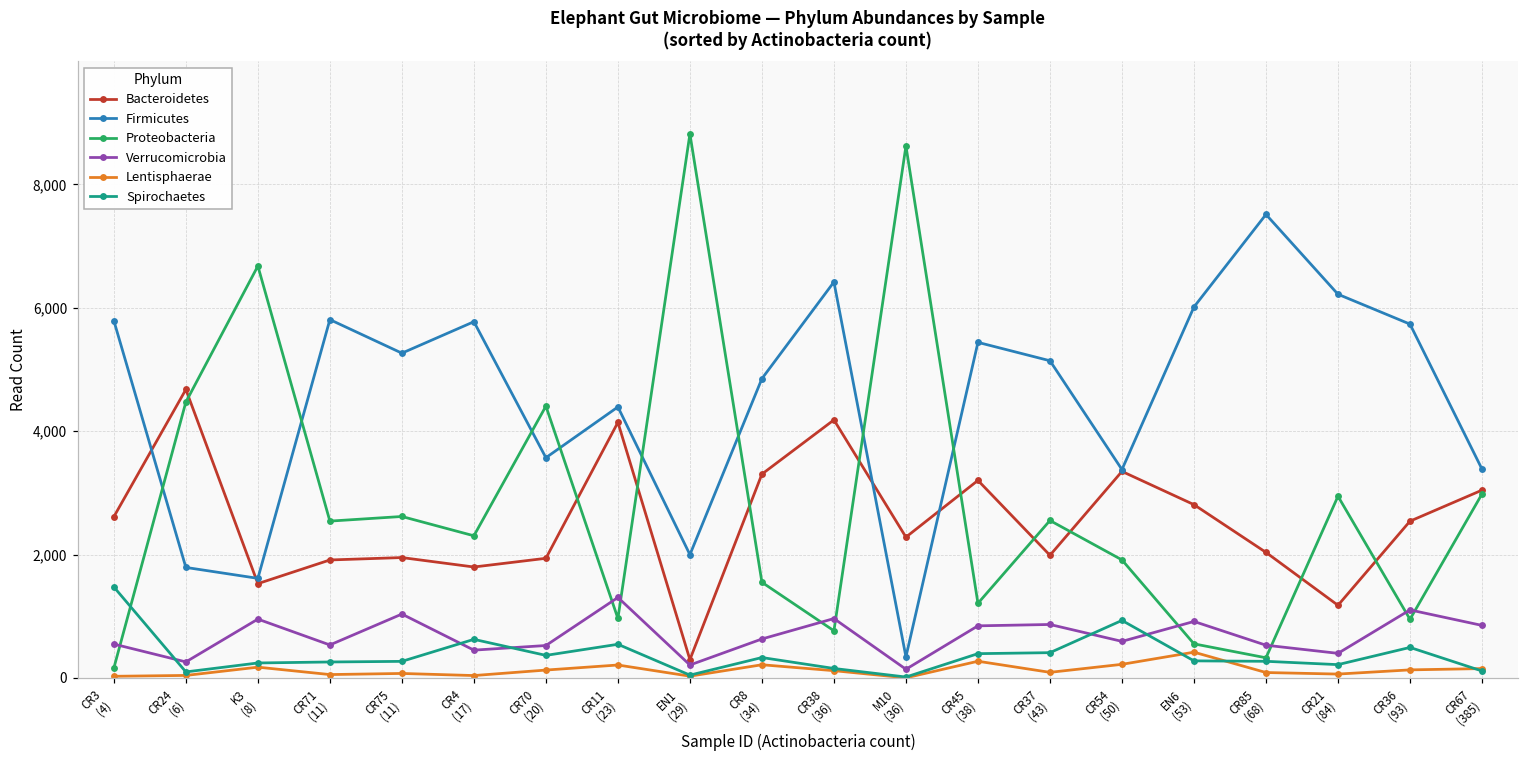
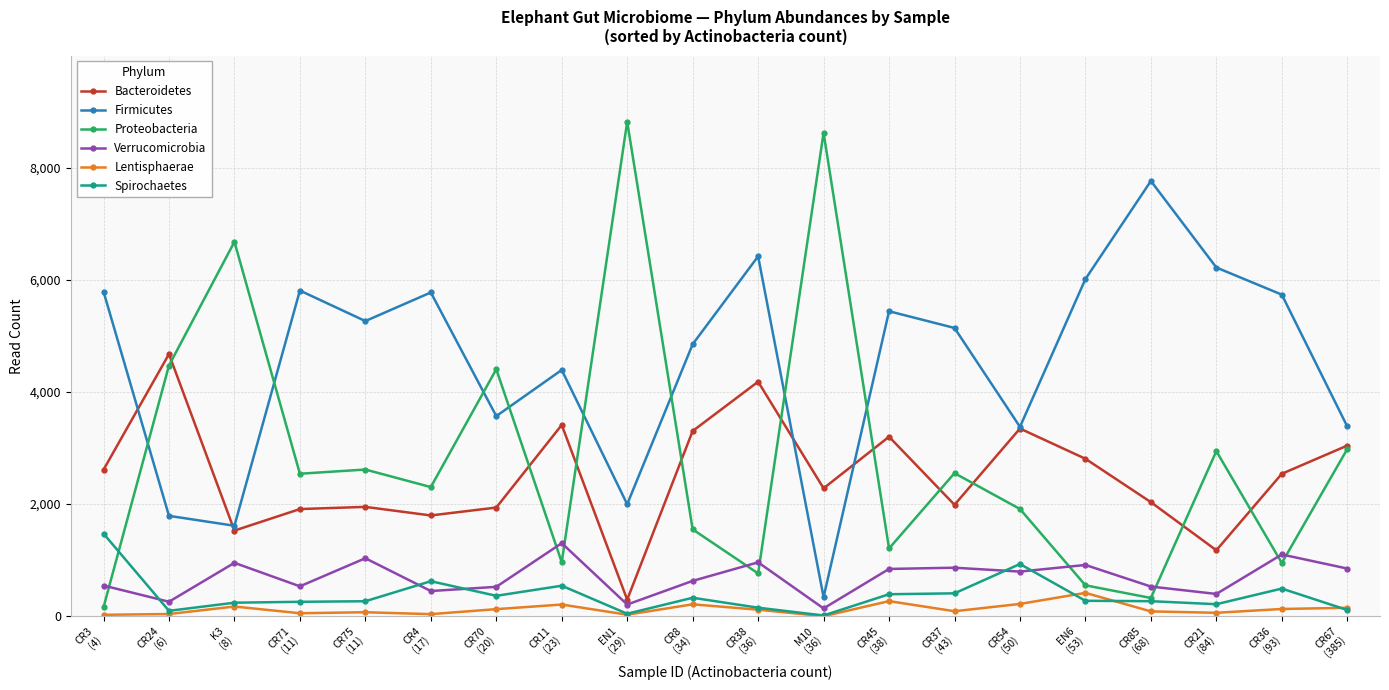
Bacteroidetes, CR11 (23): 4,100 -> 3,400
Verrucomicrobia, CR54 (50): 600 -> 800
Firmicutes, CR85 (68): 7,500 -> 7,800
